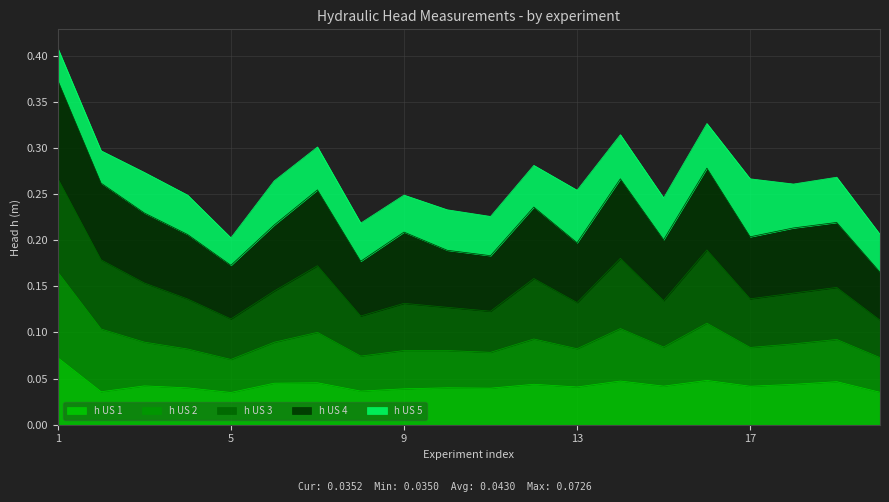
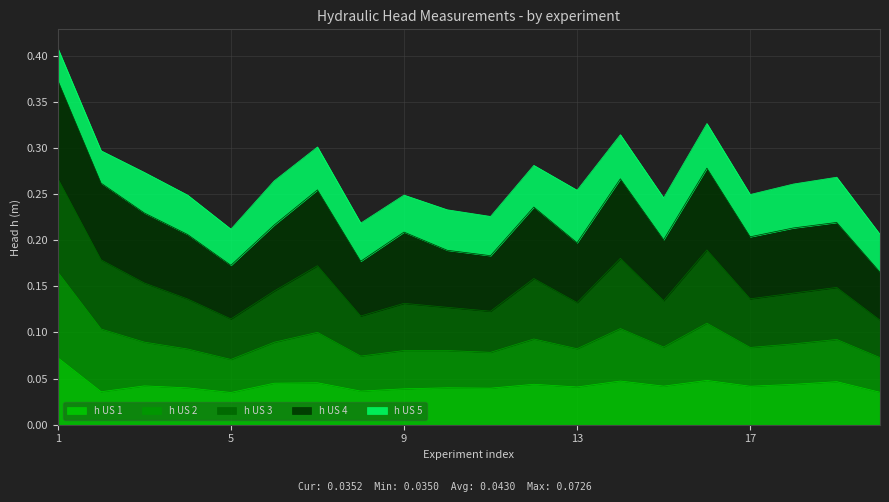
h US 5, 5: 0.03 -> 0.04
h US 5, 17: 0.06 -> 0.05
